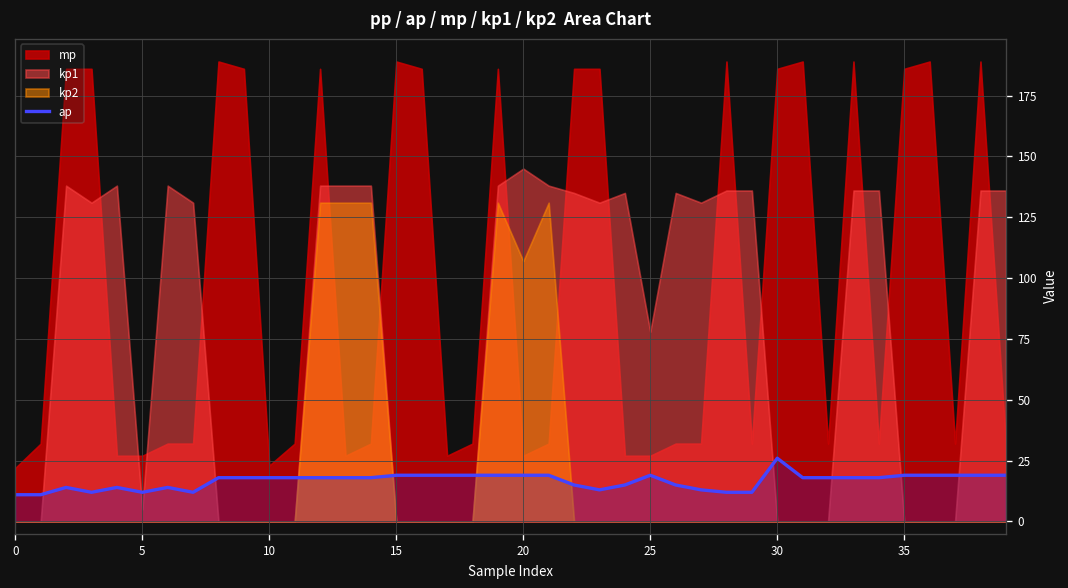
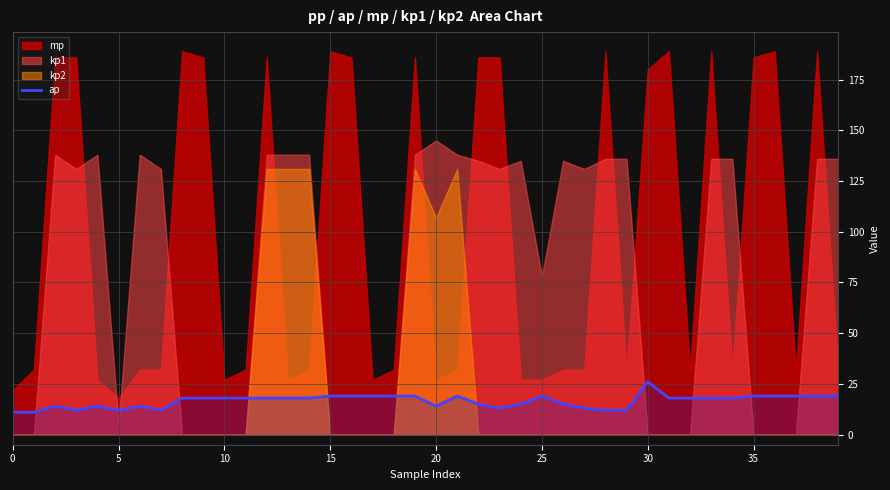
mp, 5: 27 -> 18
mp, 10: 23 -> 27
ap, 20: 19 -> 14
mp, 30: 186 -> 180
